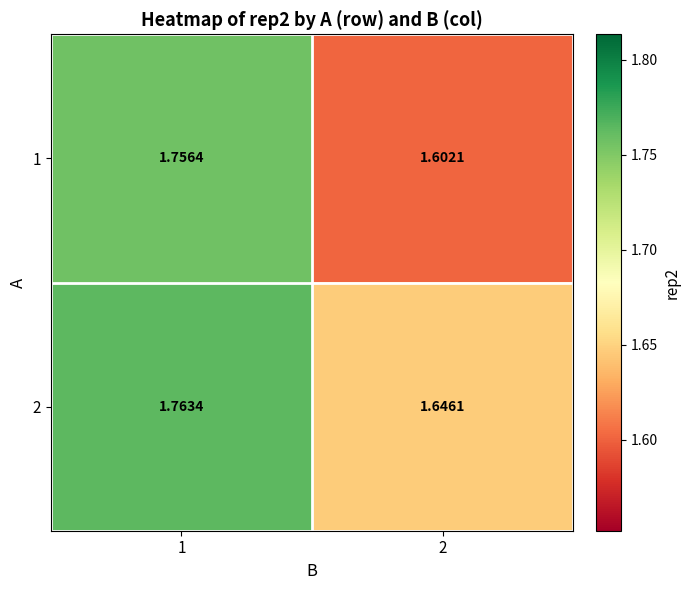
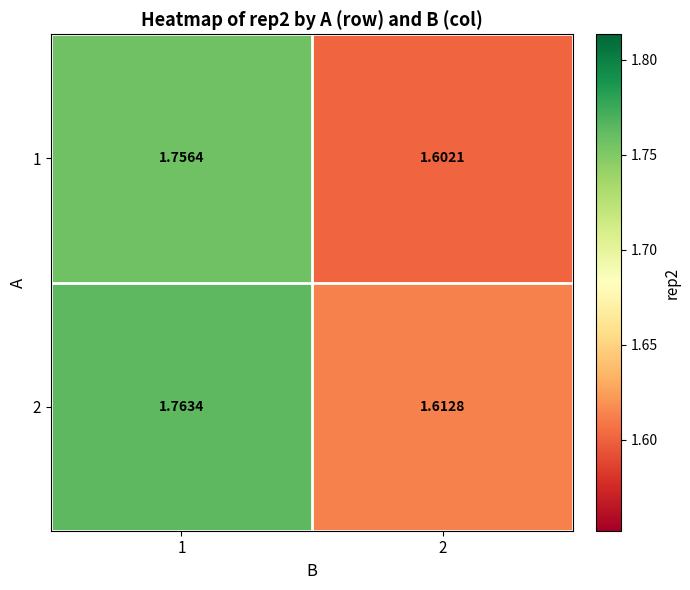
2, 2: 1.6461 -> 1.6128
